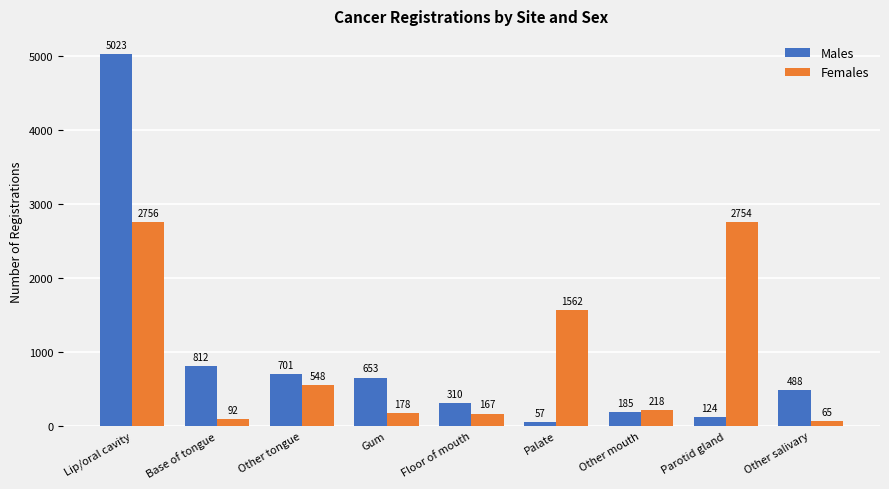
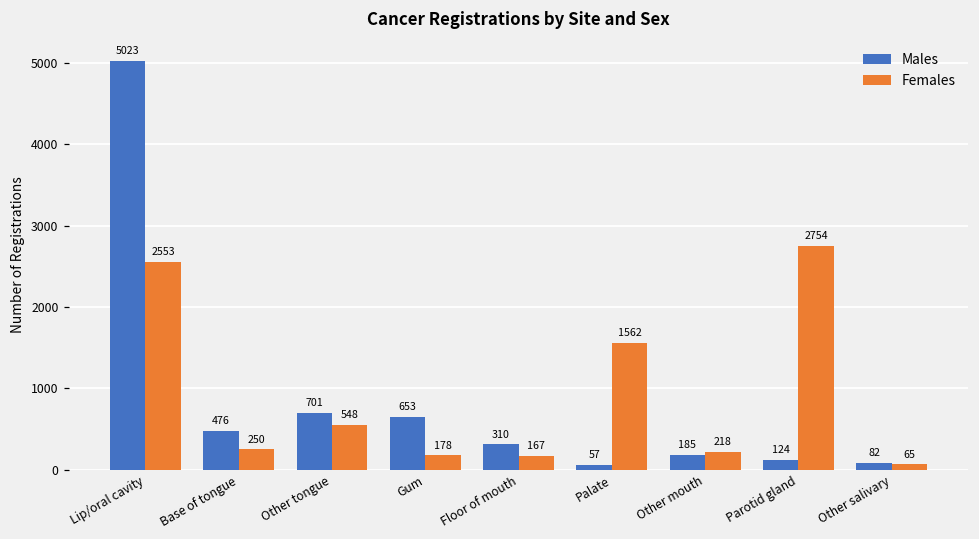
Females, Lip/oral cavity: 2756 -> 2553
Males, Base of tongue: 812 -> 476
Females, Base of tongue: 92 -> 250
Males, Other salivary: 488 -> 82
